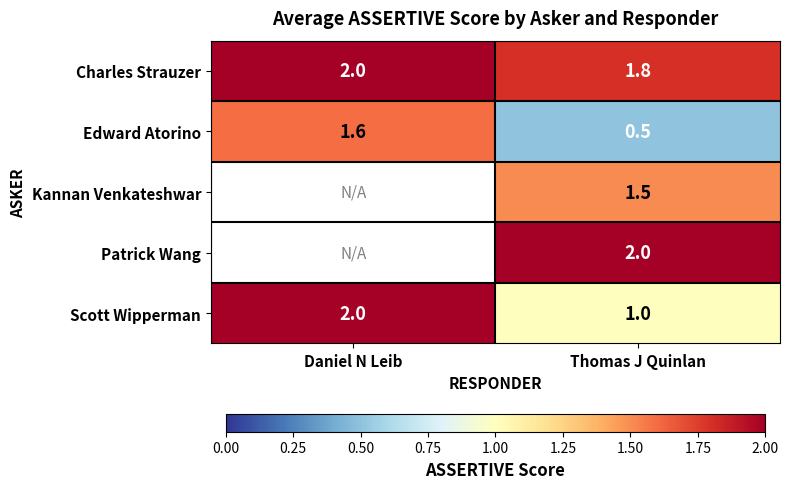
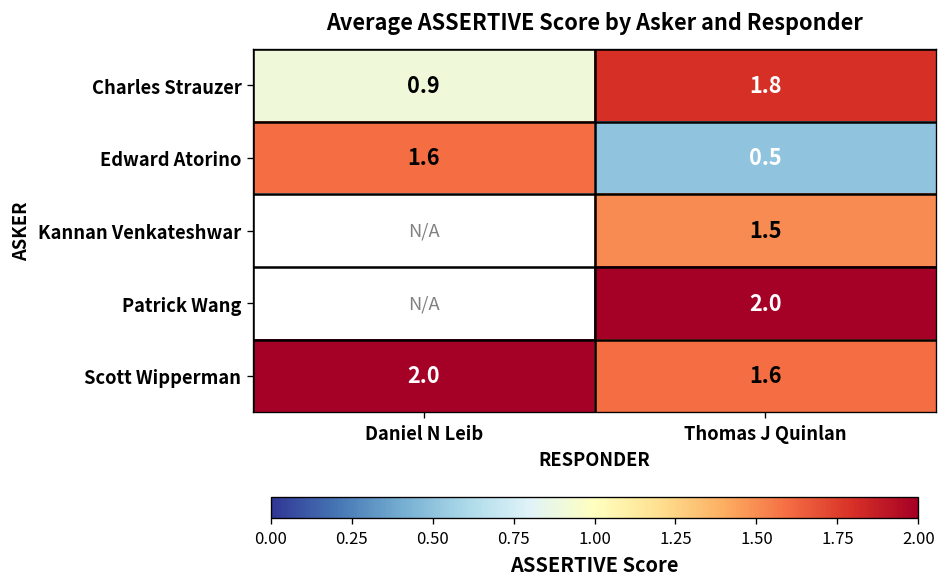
Charles Strauzer, Daniel N Leib: 2.0 -> 0.9
Scott Wipperman, Thomas J Quinlan: 1.0 -> 1.6
